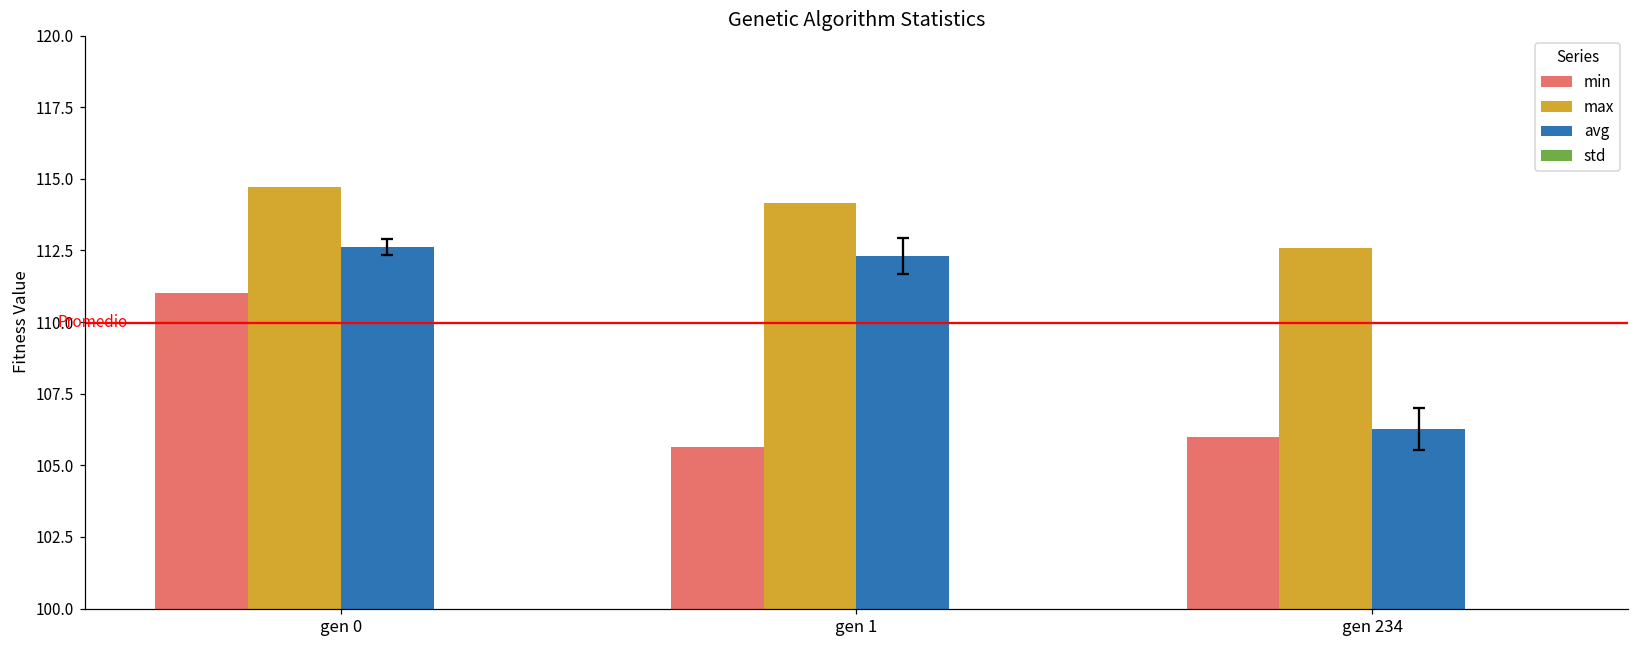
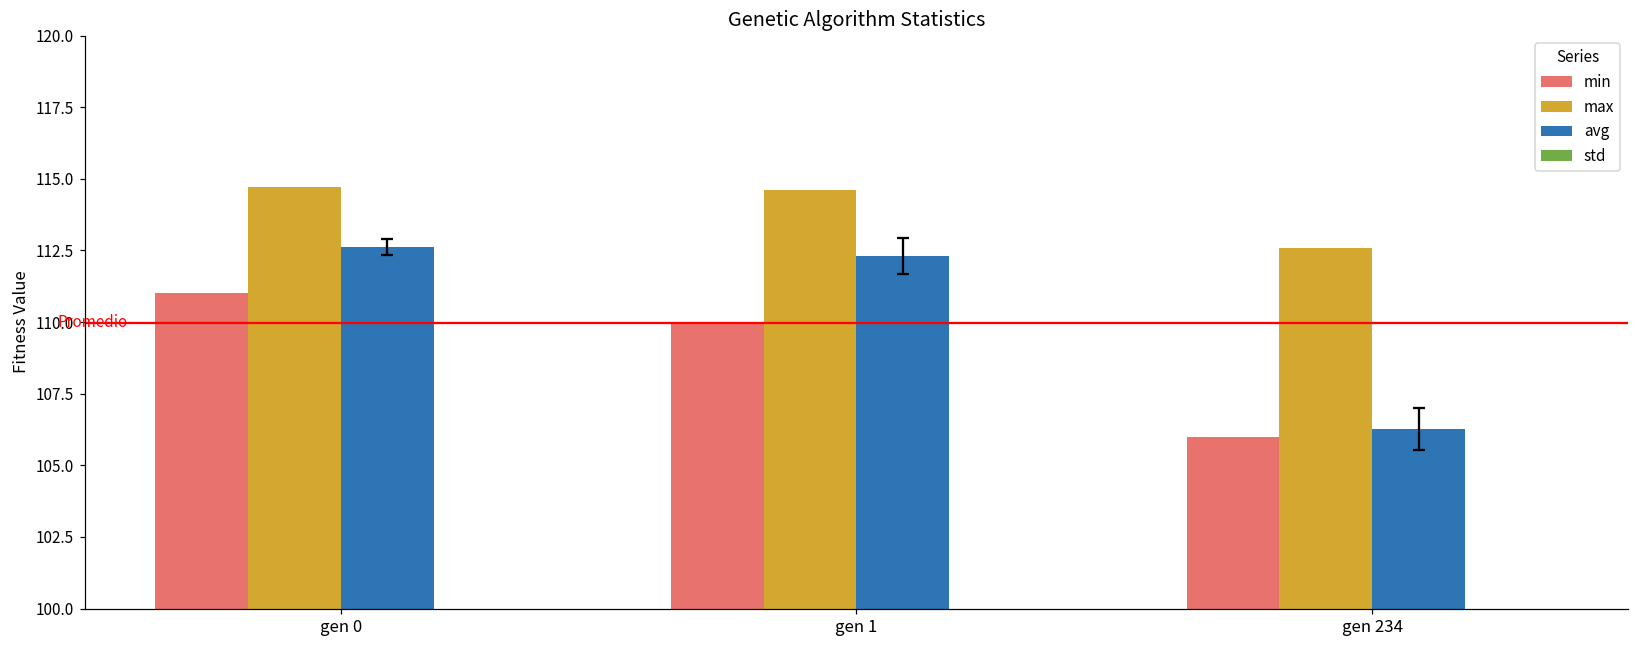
min, gen 1: 105.6 -> 110.0
max, gen 1: 114.2 -> 114.6
